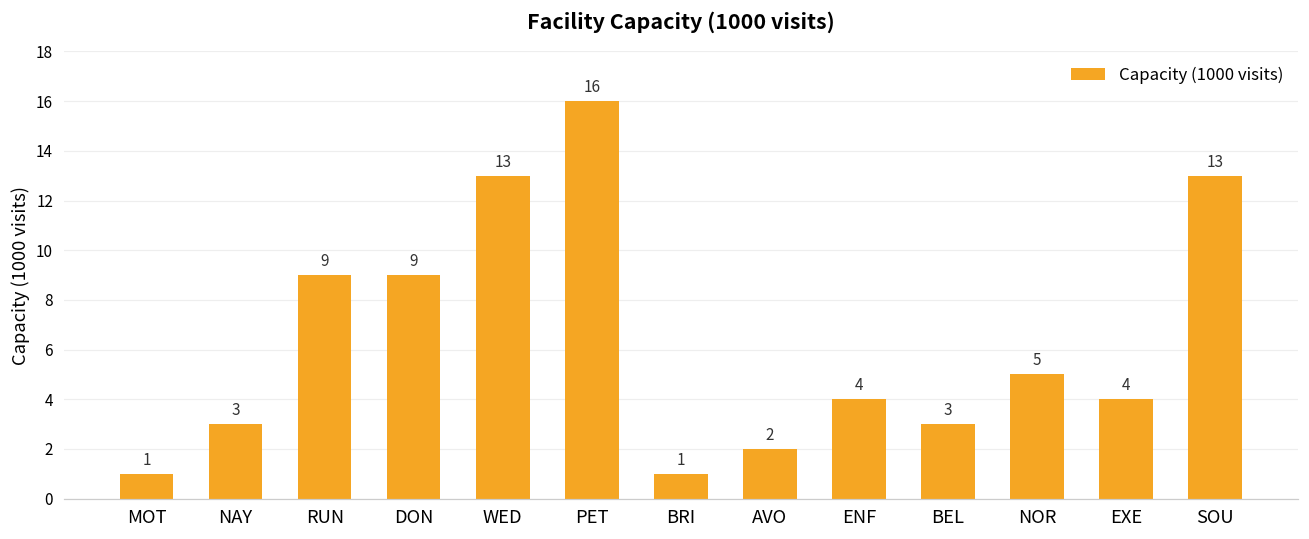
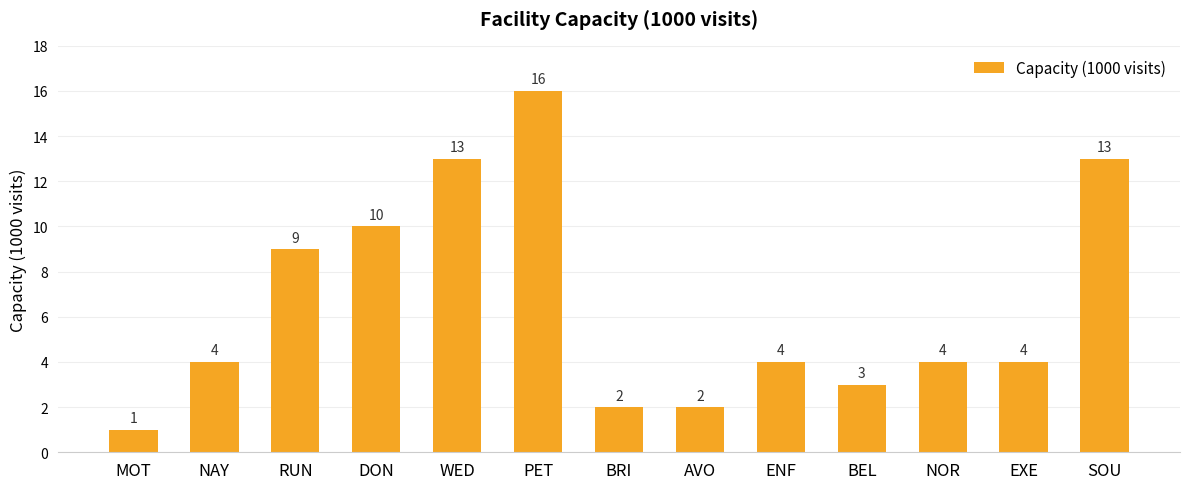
NAY: 3 -> 4
DON: 9 -> 10
BRI: 1 -> 2
NOR: 5 -> 4
